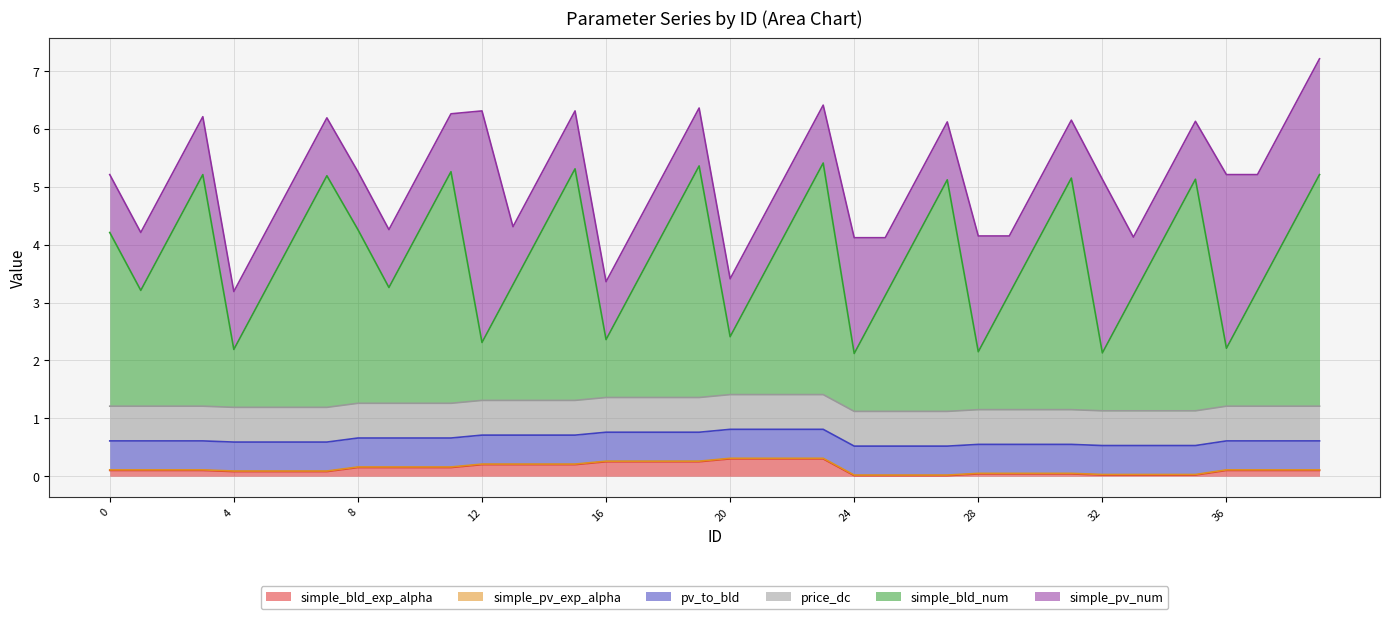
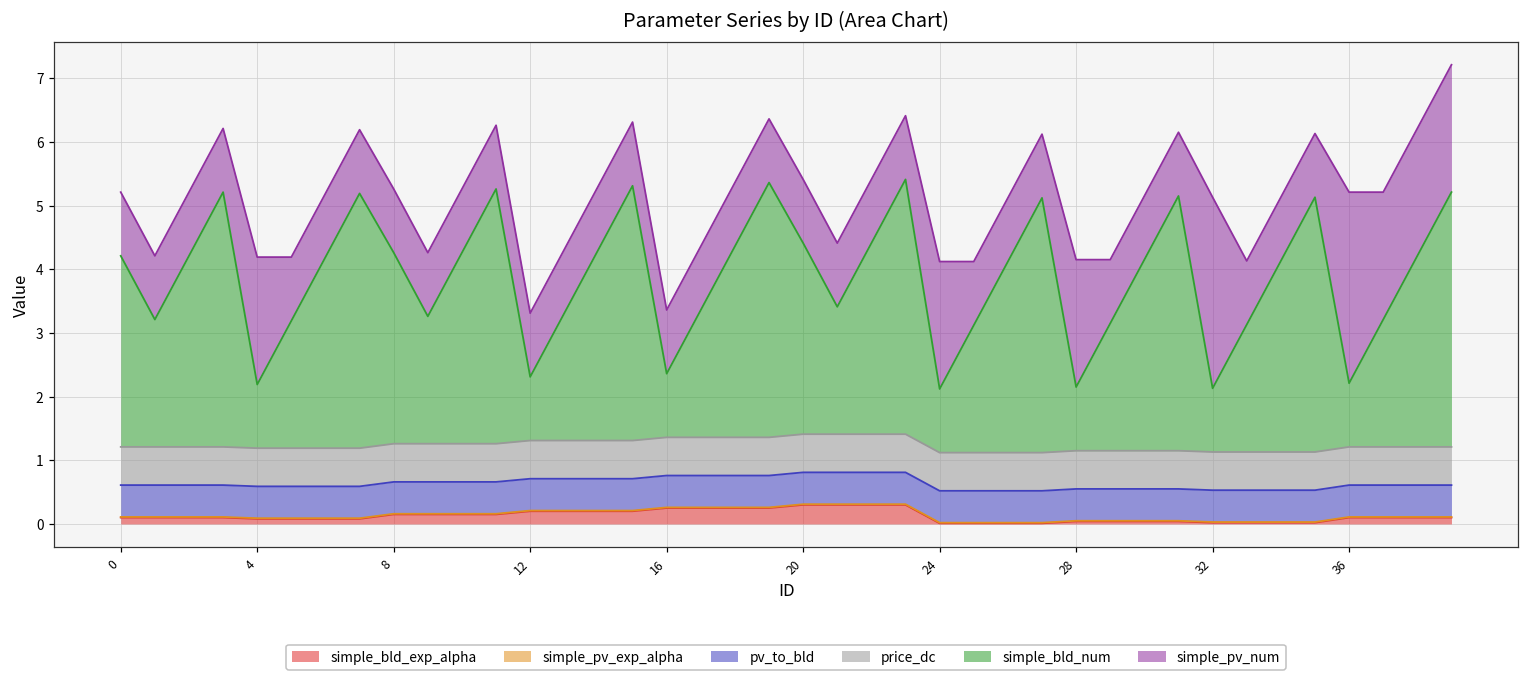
simple_pv_num, 4: 1 -> 2
simple_pv_num, 12: 4 -> 1
simple_bld_num, 20: 1 -> 3
